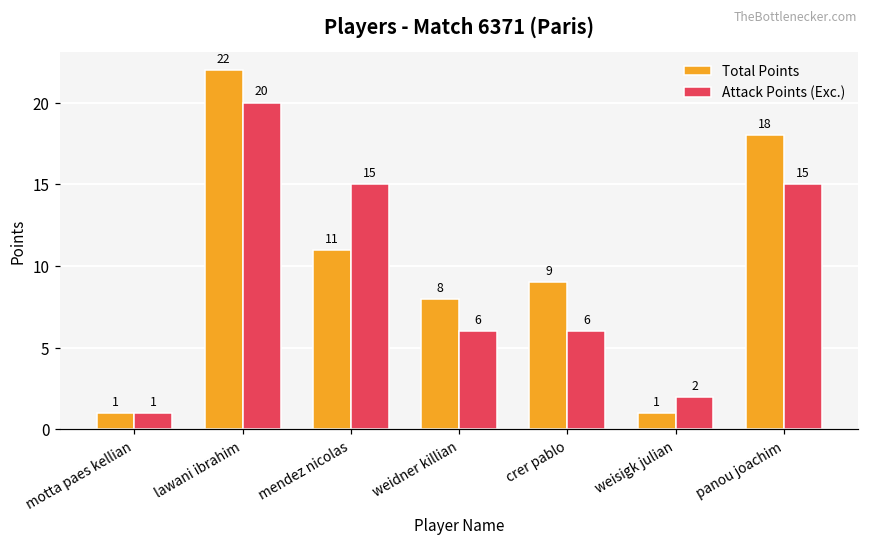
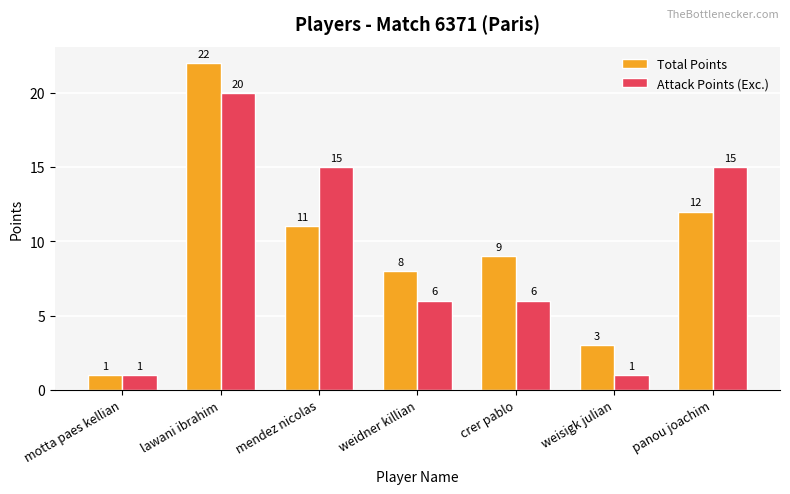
Total Points, weisigk julian: 1 -> 3
Attack Points (Exc.), weisigk julian: 2 -> 1
Total Points, panou joachim: 18 -> 12
